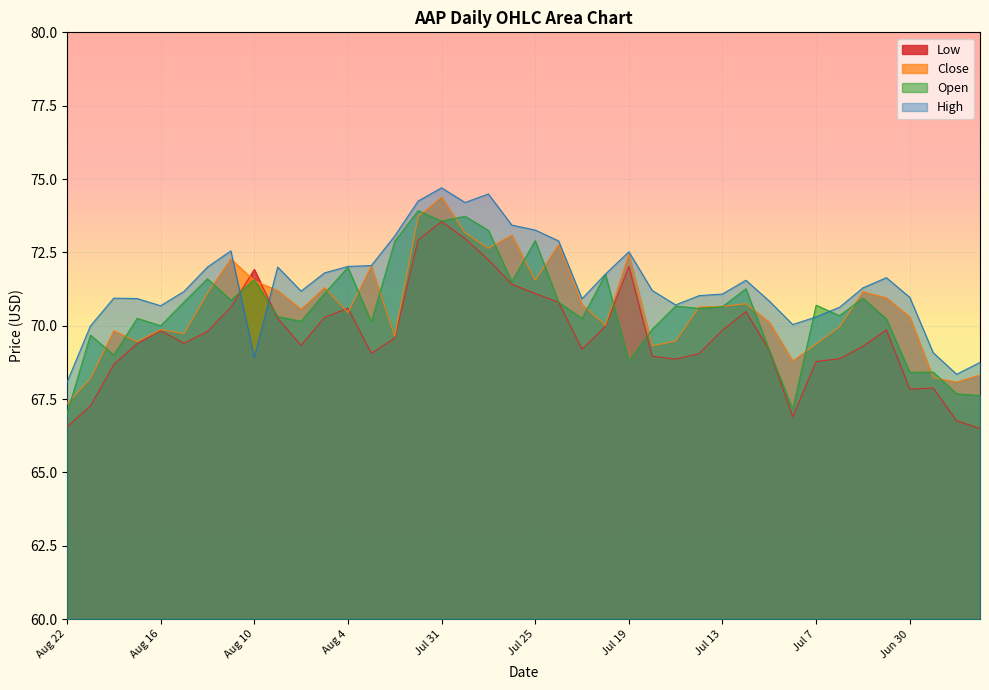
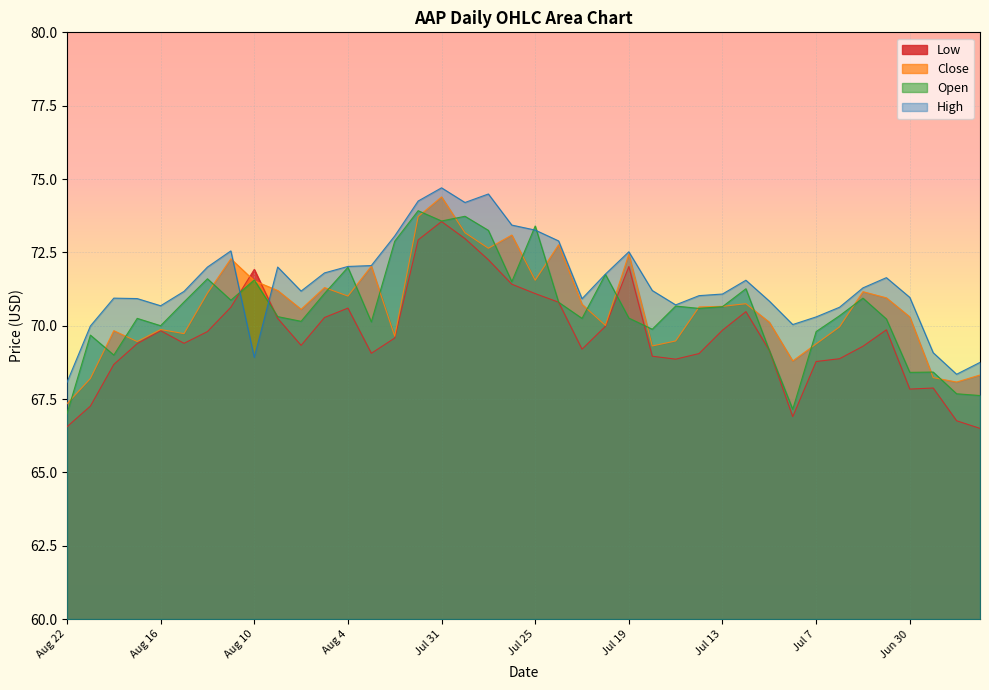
Close, Aug 4: 70.5 -> 71.0
Open, Jul 25: 72.9 -> 73.4
Open, Jul 19: 68.8 -> 70.3
Open, Jul 7: 70.7 -> 69.8
